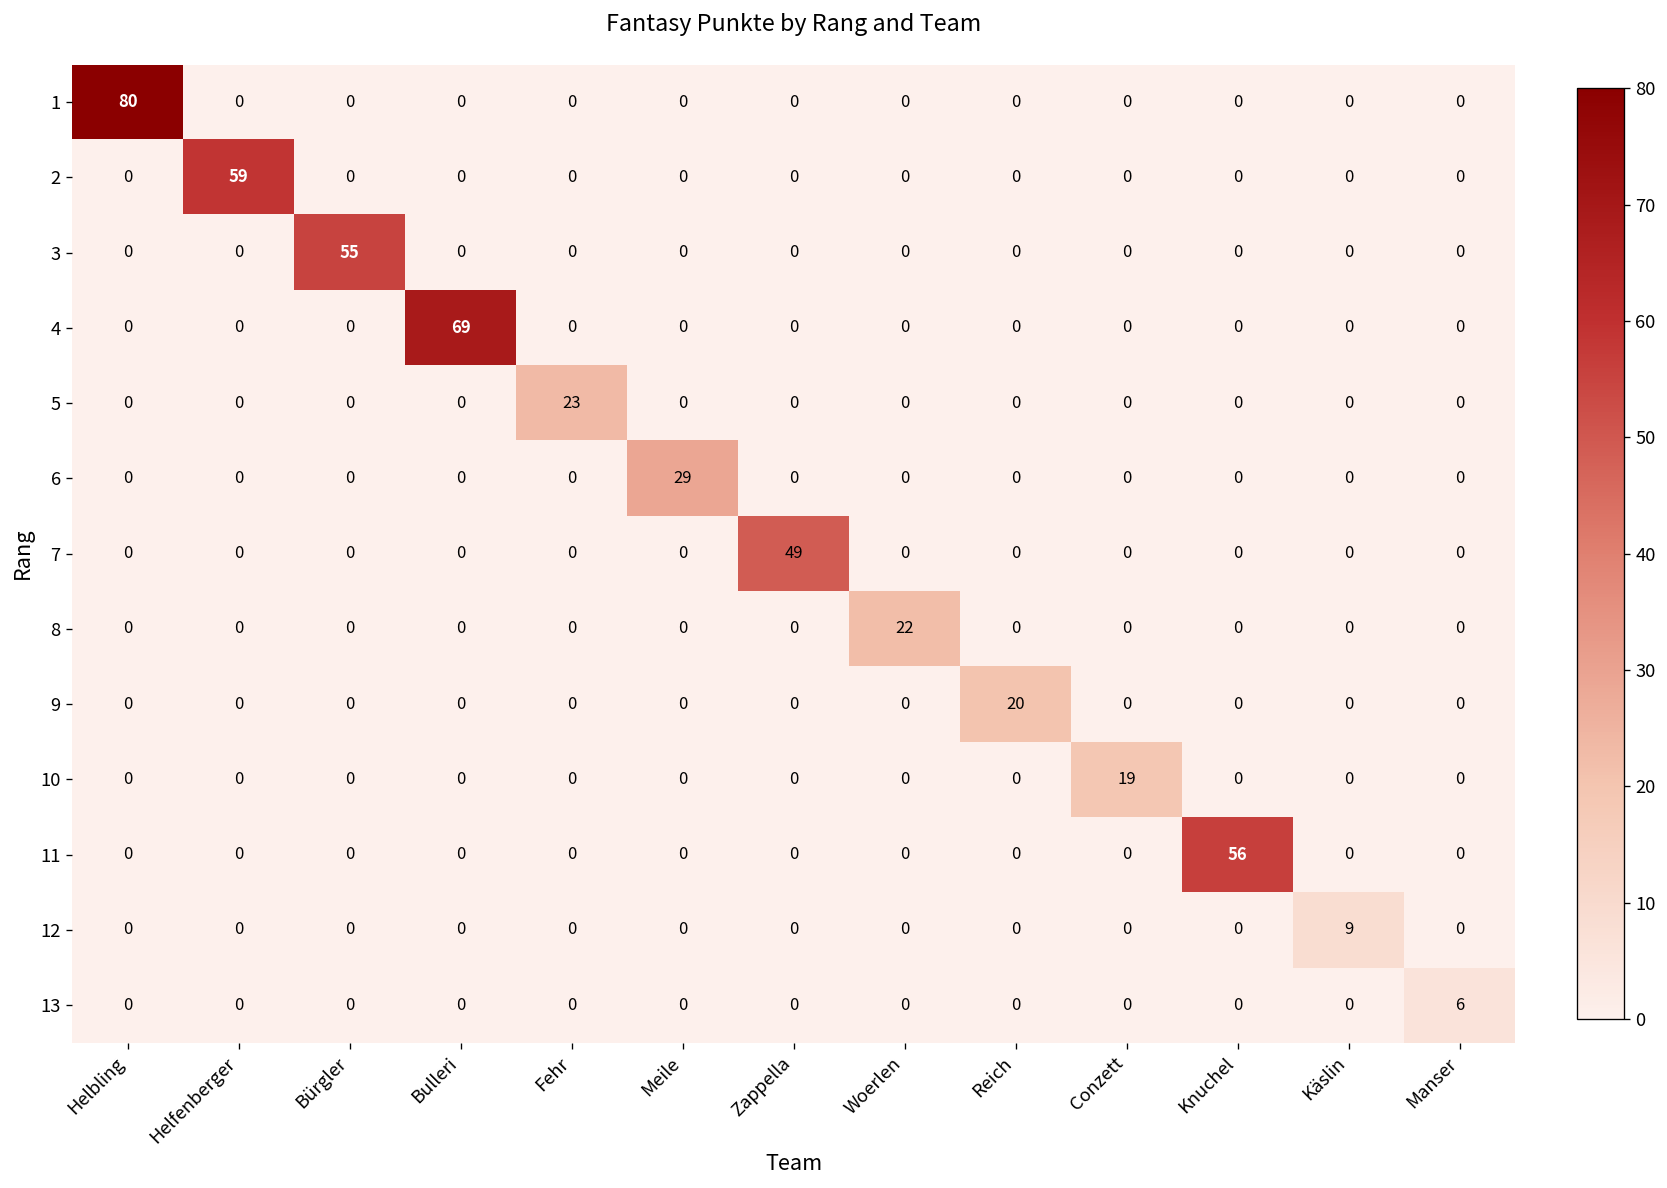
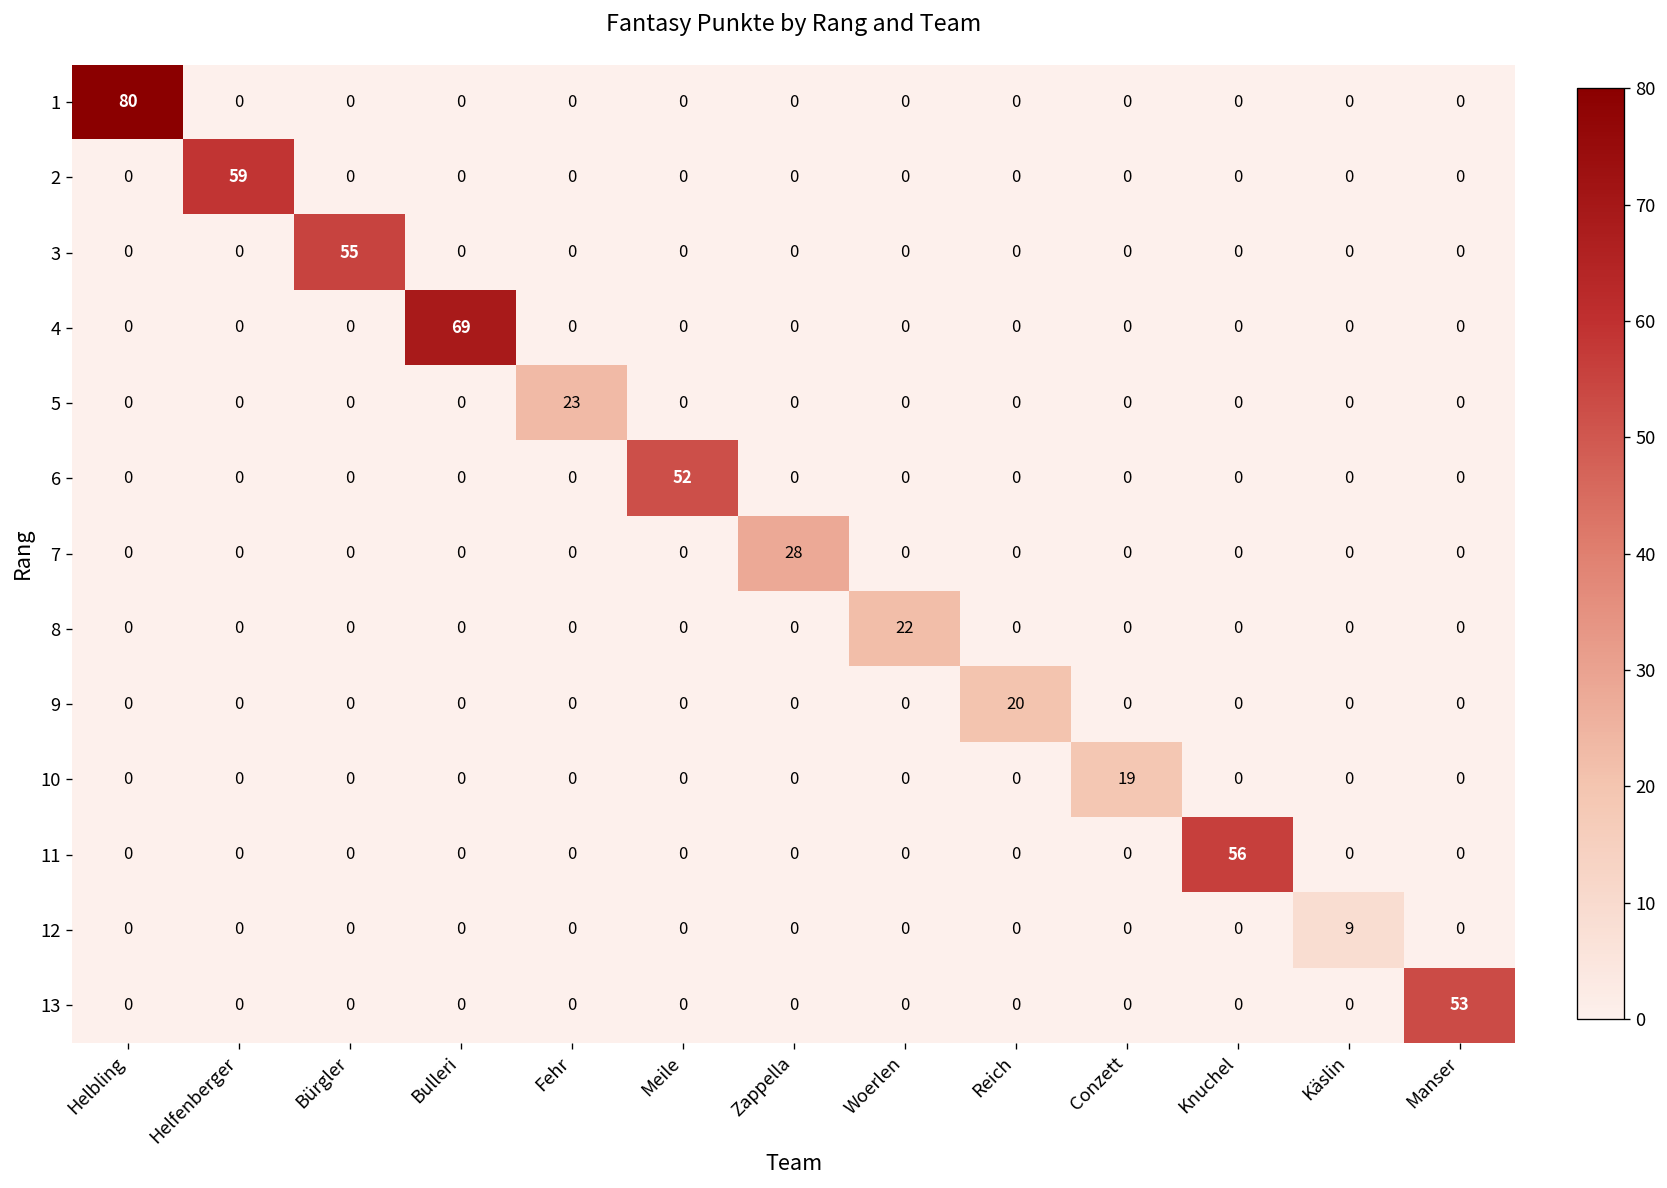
6, Meile: 29 -> 52
7, Zappella: 49 -> 28
13, Manser: 6 -> 53
